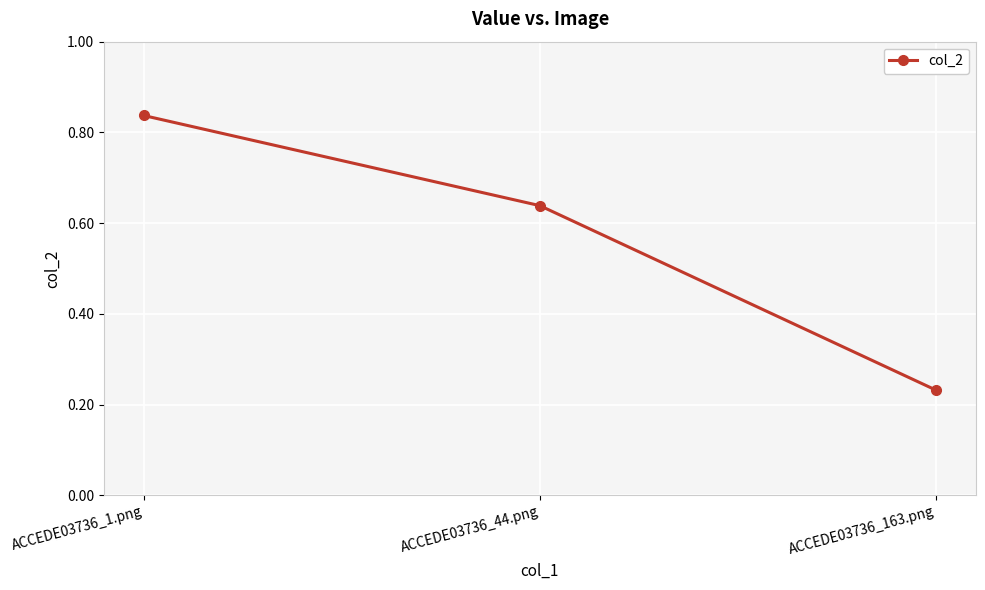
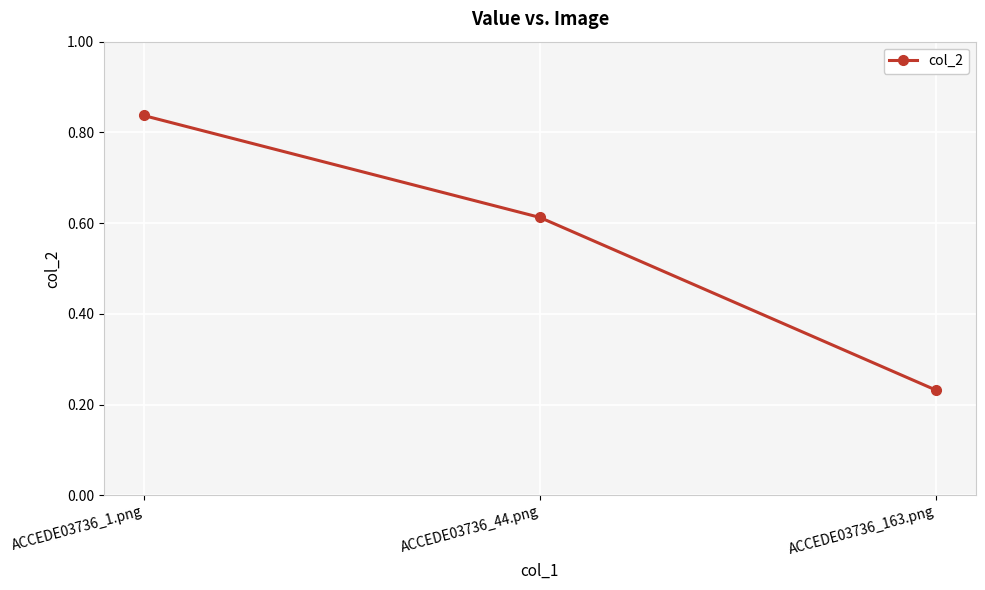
ACCEDE03736_44.png: 0.64 -> 0.61
